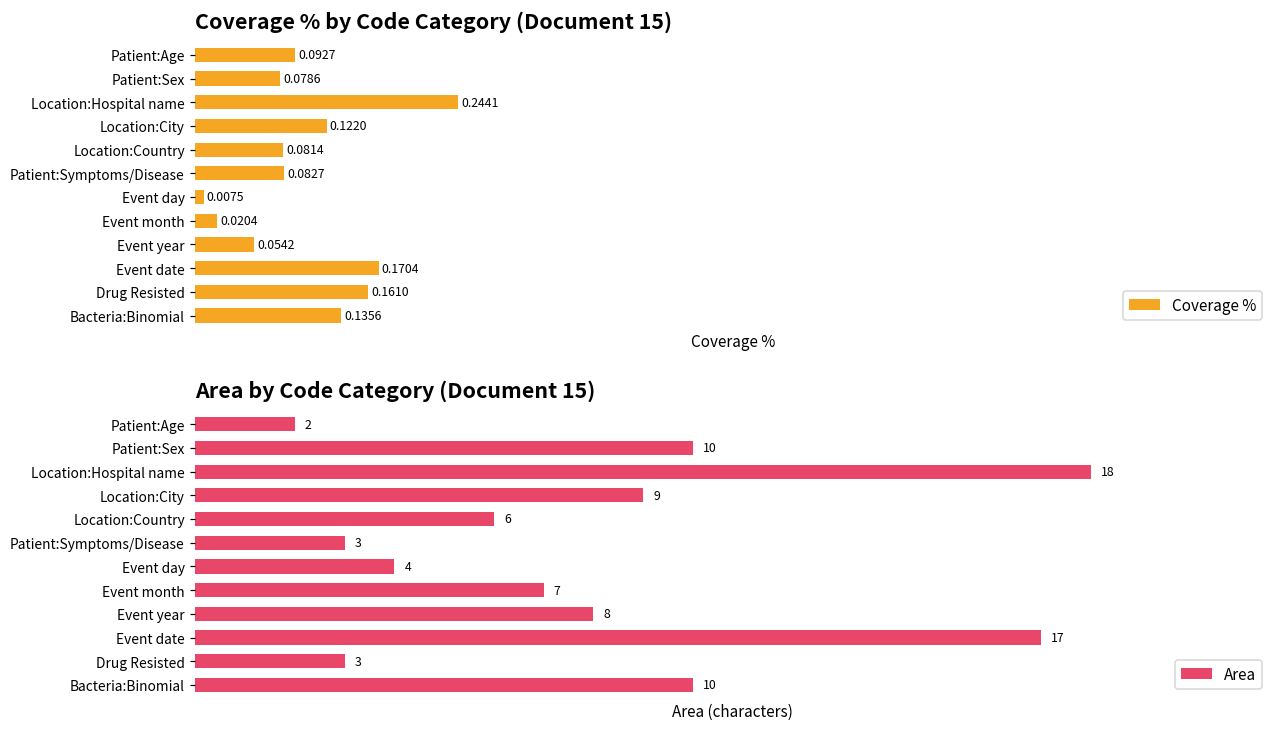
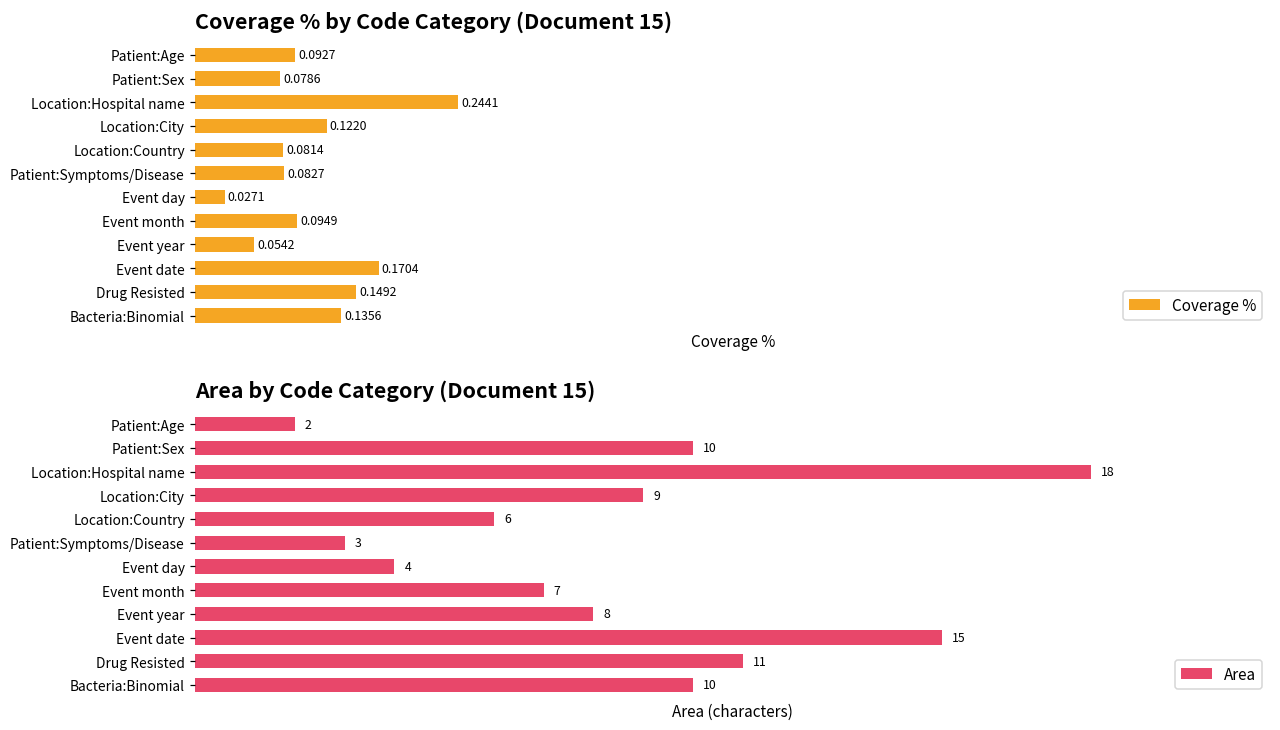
Coverage % by Code Category (Document 15), Event day: 0.0075 -> 0.0271
Coverage % by Code Category (Document 15), Event month: 0.0204 -> 0.0949
Coverage % by Code Category (Document 15), Drug Resisted: 0.1610 -> 0.1492
Area by Code Category (Document 15), Event date: 17 -> 15
Area by Code Category (Document 15), Drug Resisted: 3 -> 11
